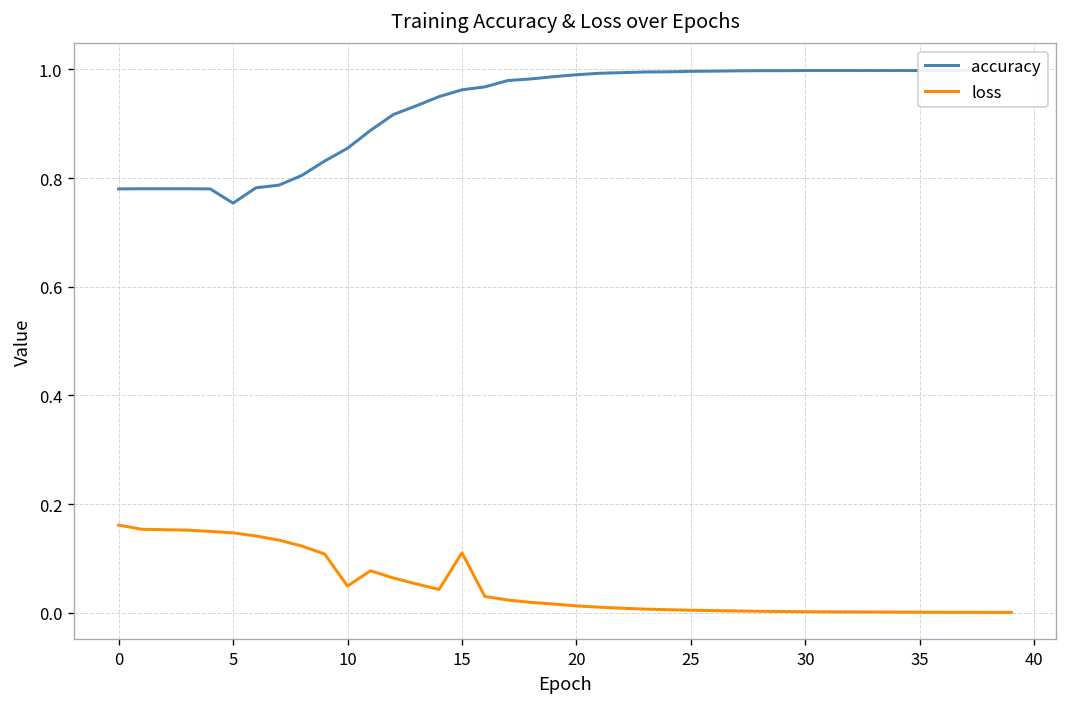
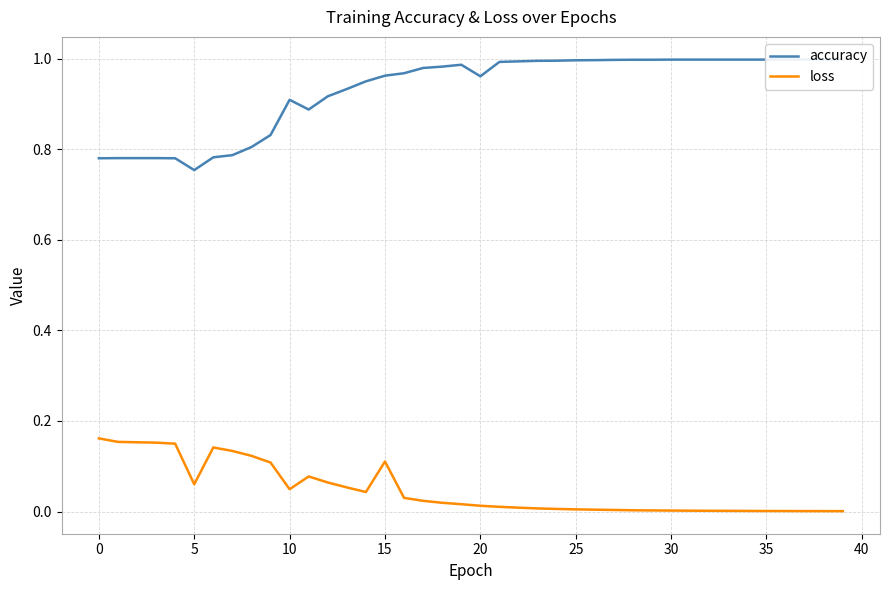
loss, 5: 0.15 -> 0.06
accuracy, 10: 0.85 -> 0.91
accuracy, 20: 0.99 -> 0.96
